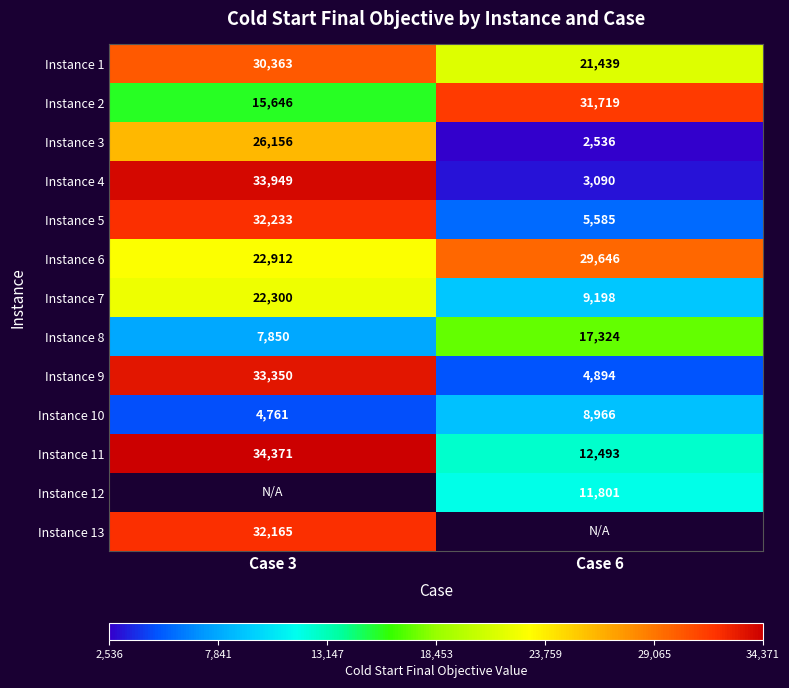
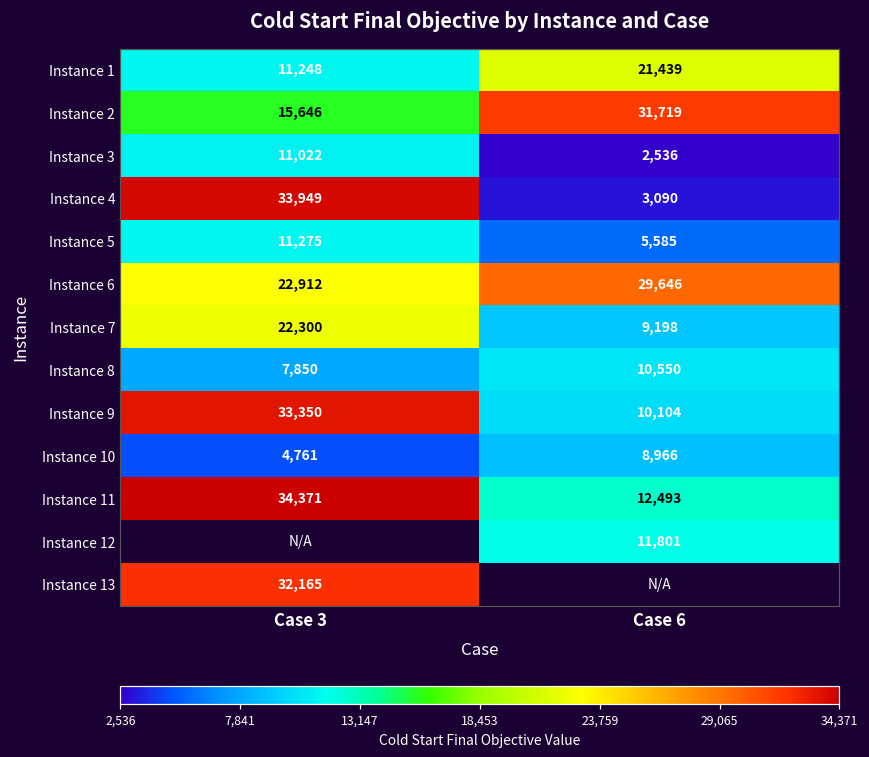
Instance 1, Case 3: 30,363 -> 11,248
Instance 3, Case 3: 26,156 -> 11,022
Instance 5, Case 3: 32,233 -> 11,275
Instance 8, Case 6: 17,324 -> 10,550
Instance 9, Case 6: 4,894 -> 10,104
